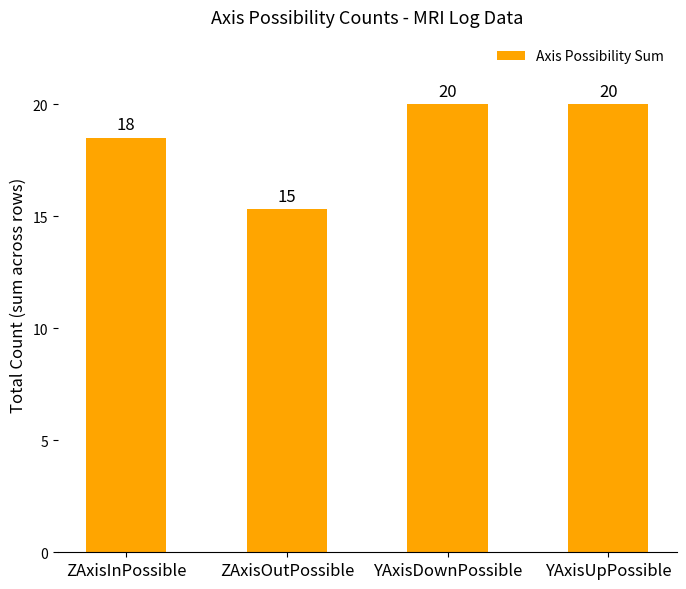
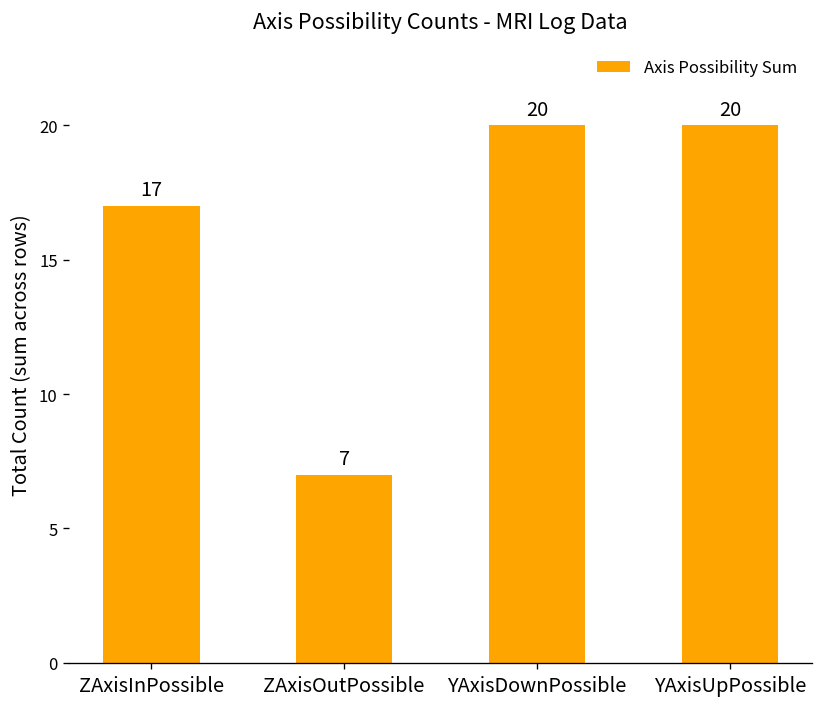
ZAxisInPossible: 18 -> 17
ZAxisOutPossible: 15 -> 7
